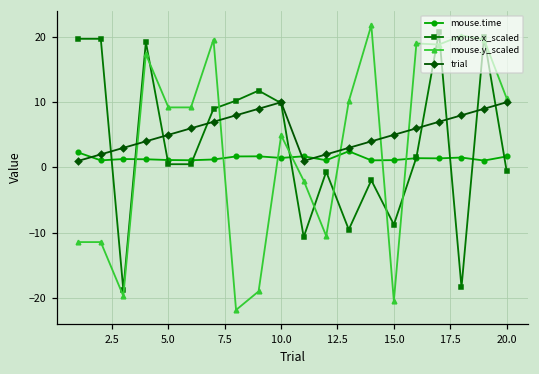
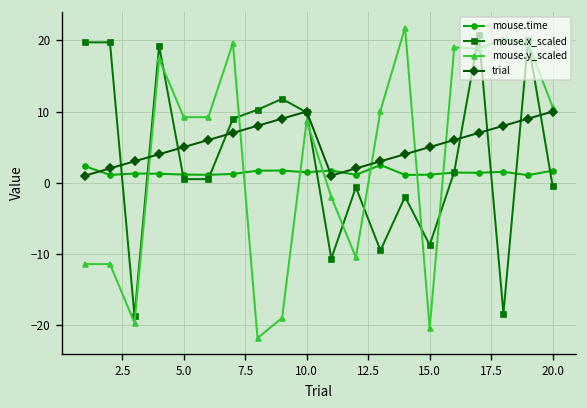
mouse.y_scaled, 10.0: 5 -> 9
